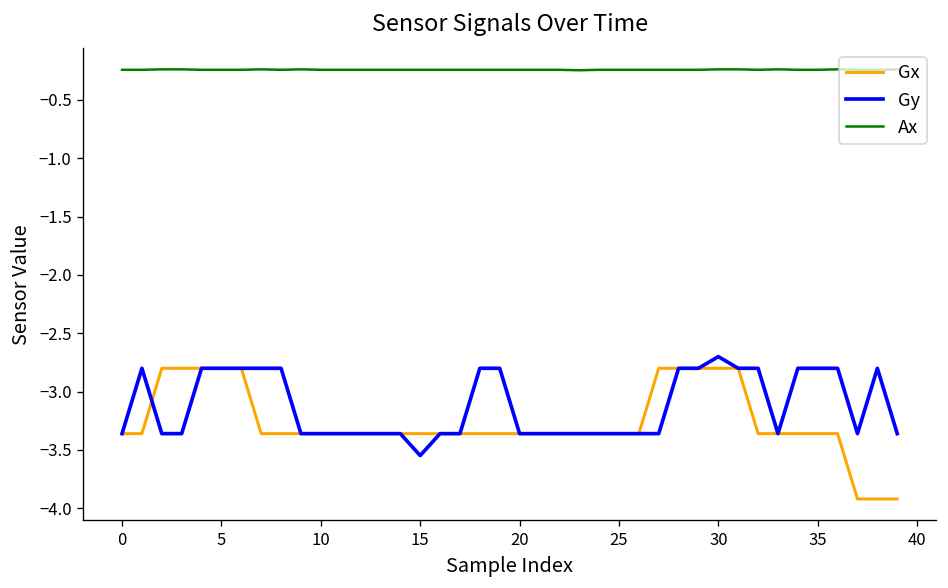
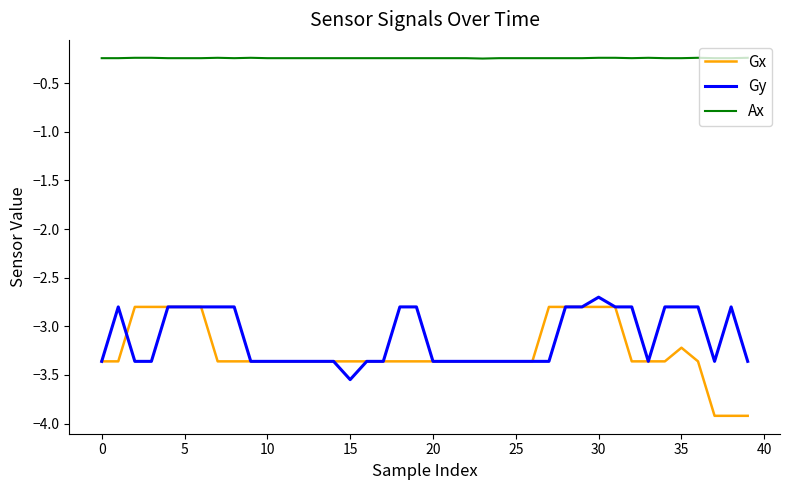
Gx, 35: -3.4 -> -3.2
